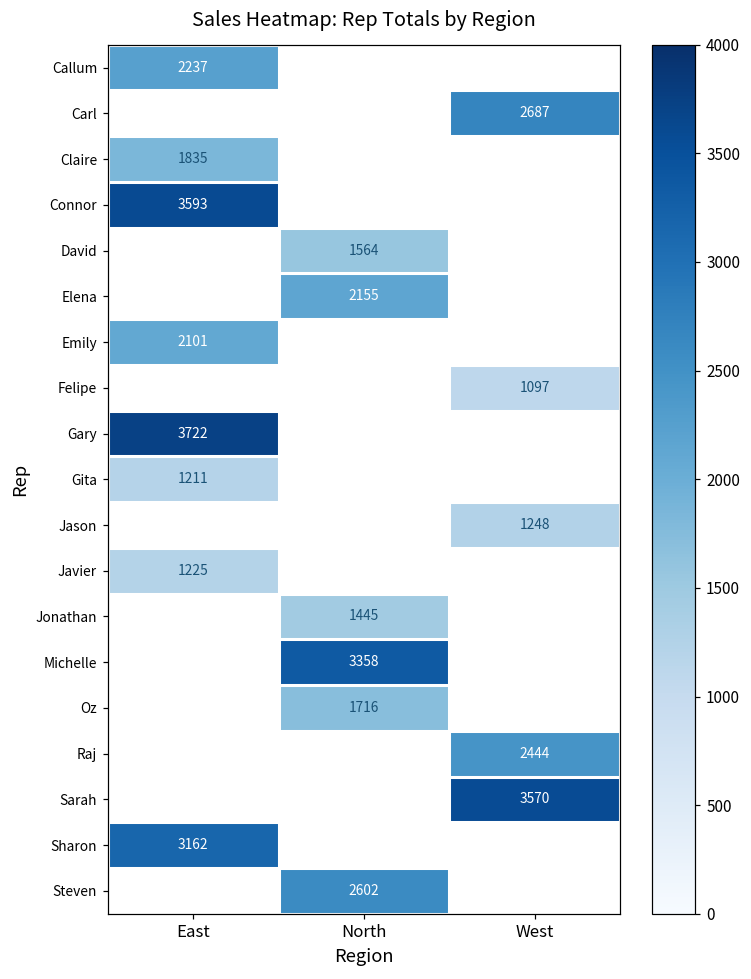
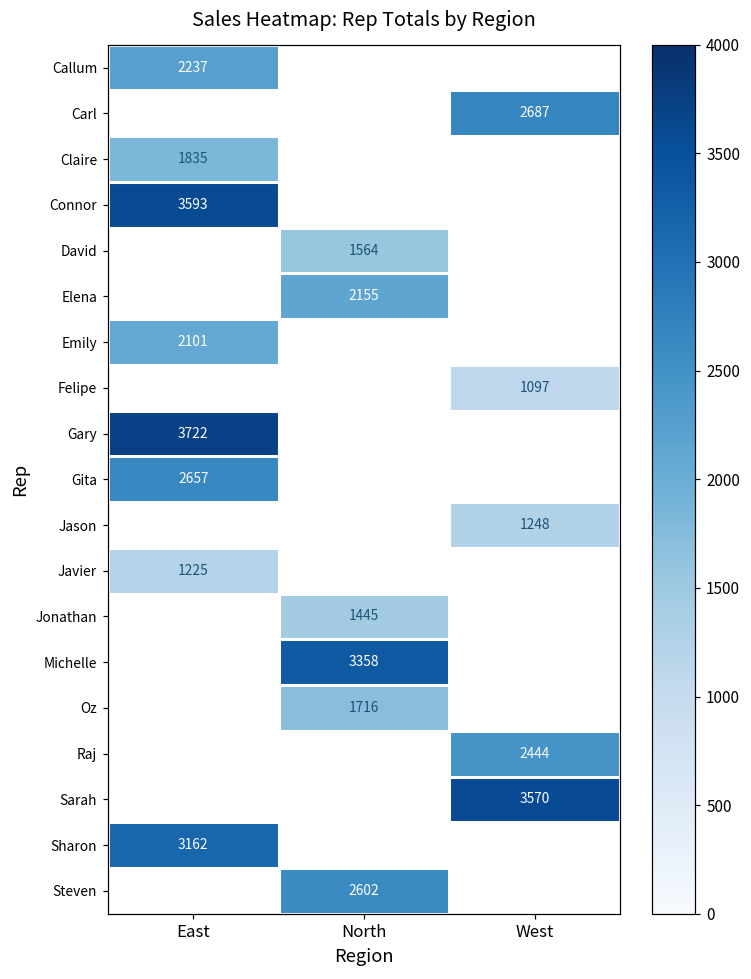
Gita, East: 1211 -> 2657
